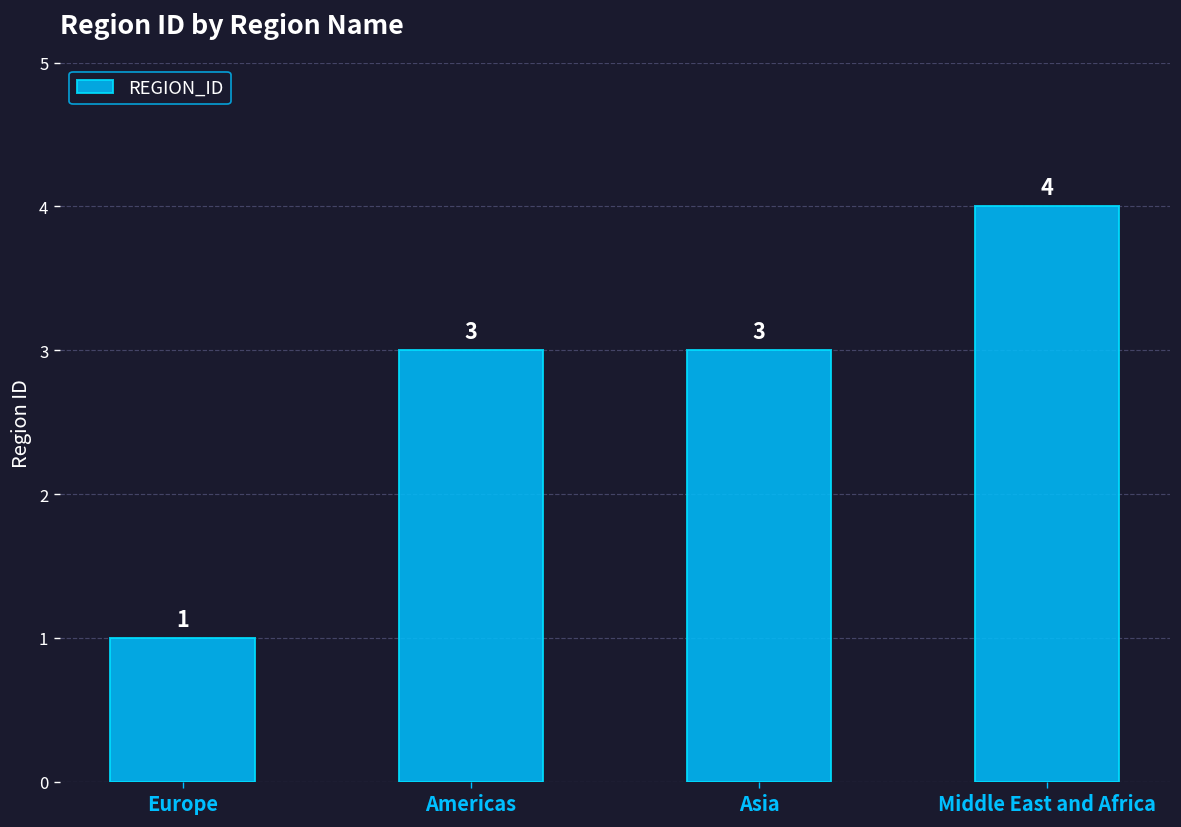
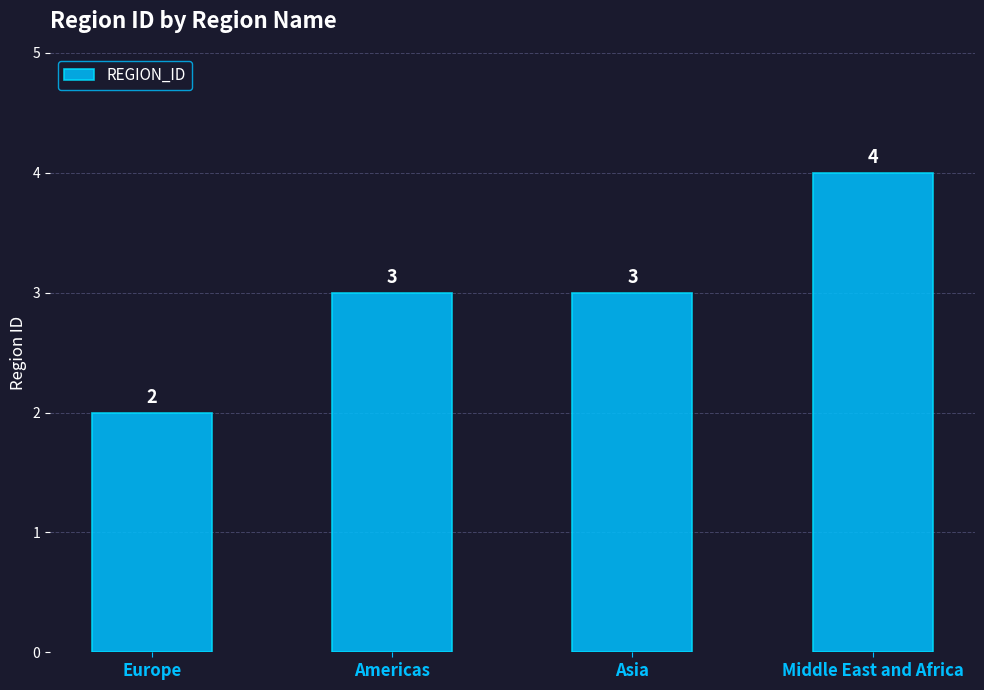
Europe: 1 -> 2
